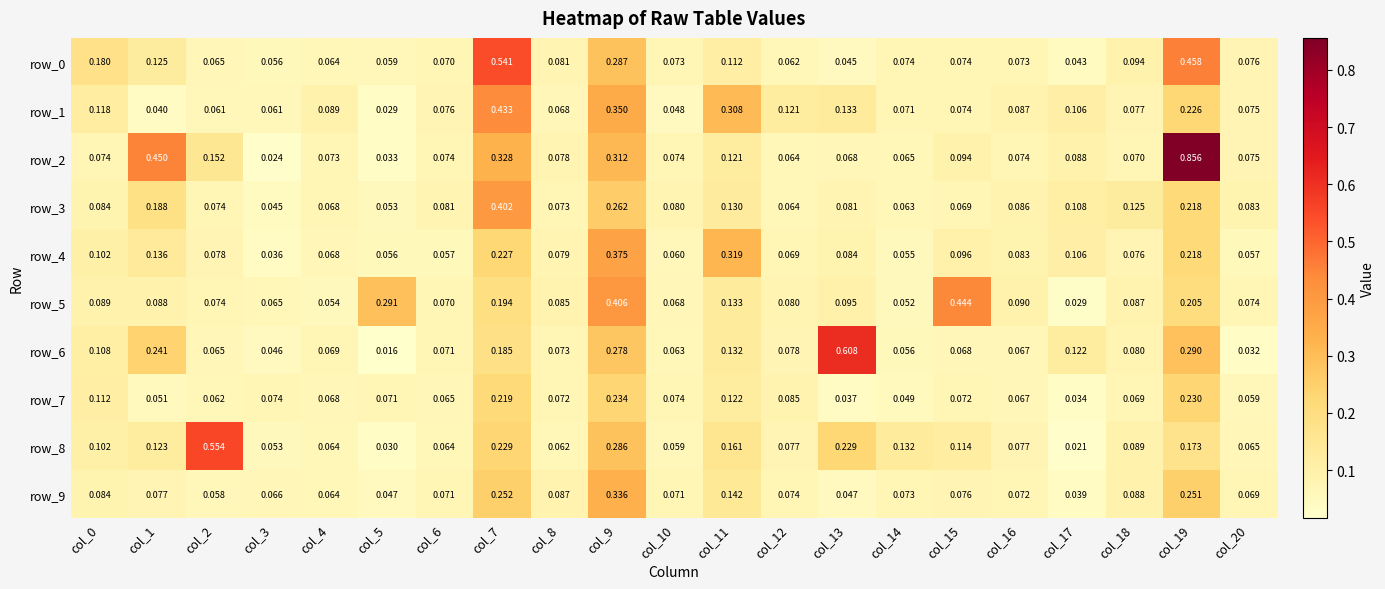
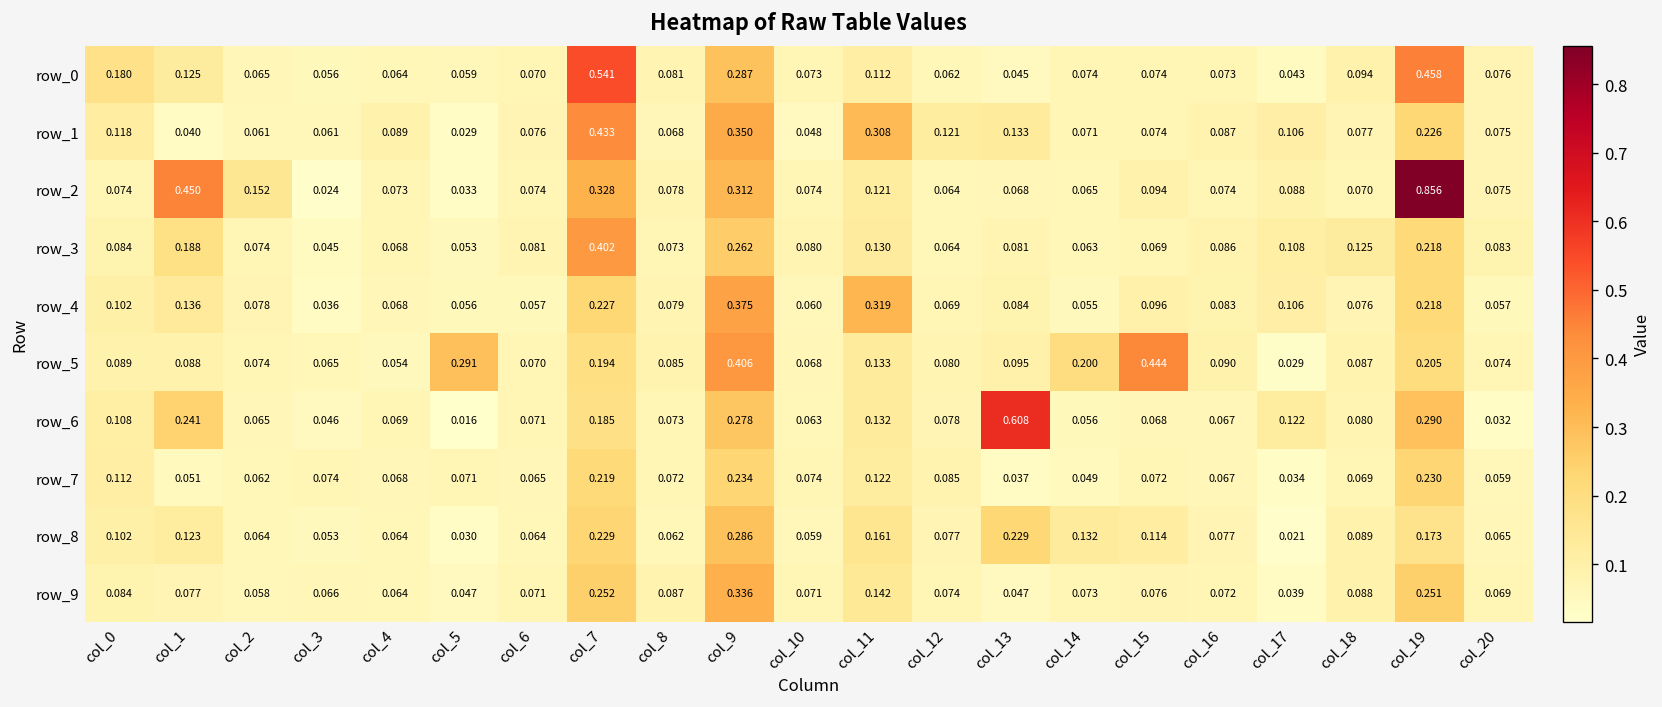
row_5, col_14: 0.052 -> 0.200
row_8, col_2: 0.554 -> 0.064
